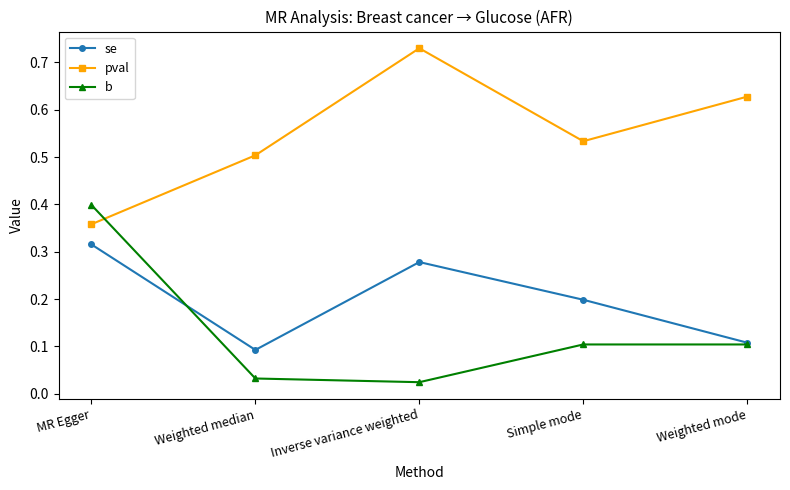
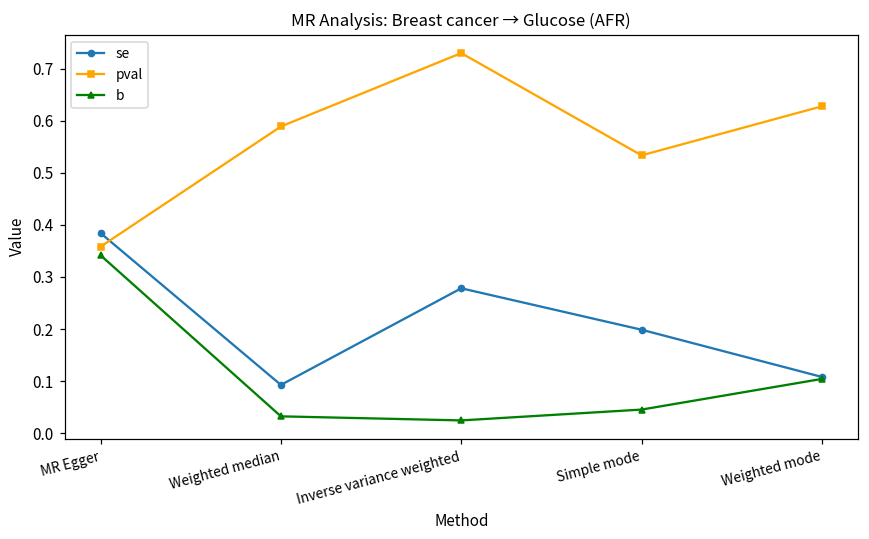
se, MR Egger: 0.32 -> 0.38
b, MR Egger: 0.40 -> 0.34
pval, Weighted median: 0.50 -> 0.59
b, Simple mode: 0.10 -> 0.05
